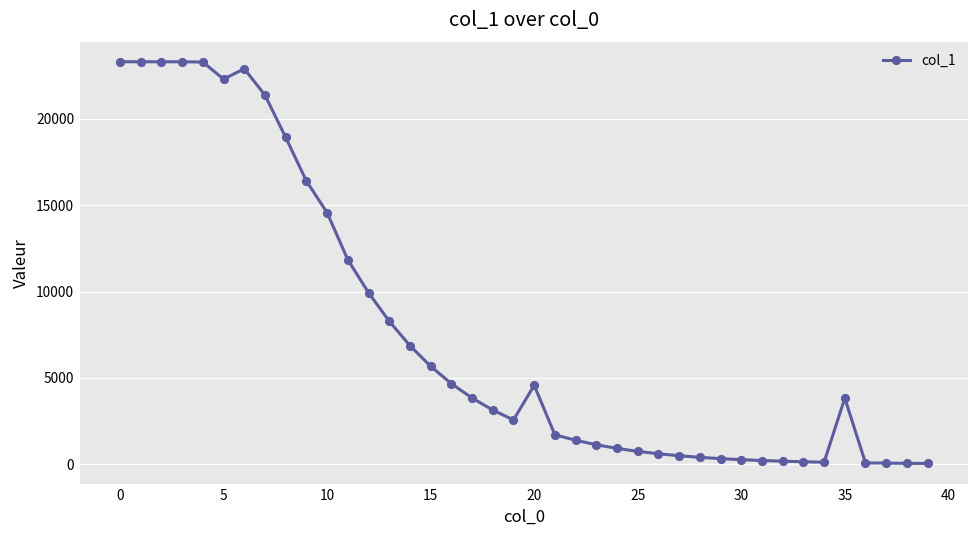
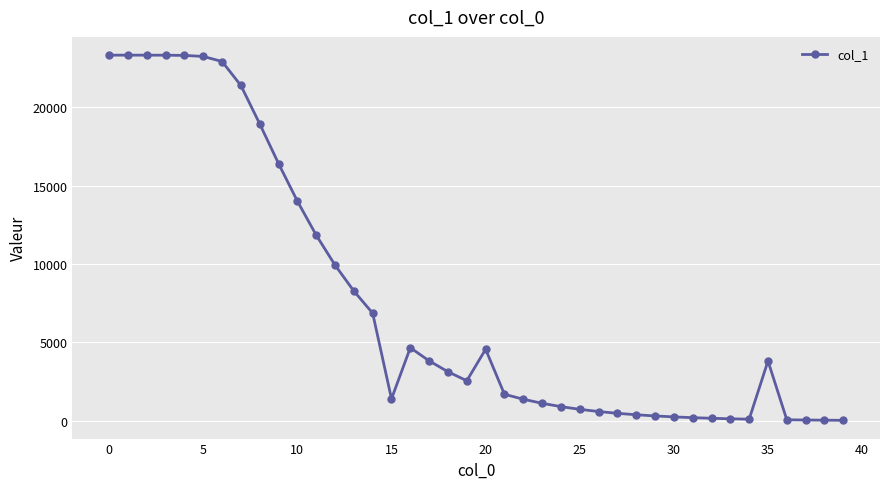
5: 22300 -> 23200
10: 14600 -> 14000
15: 5700 -> 1400
